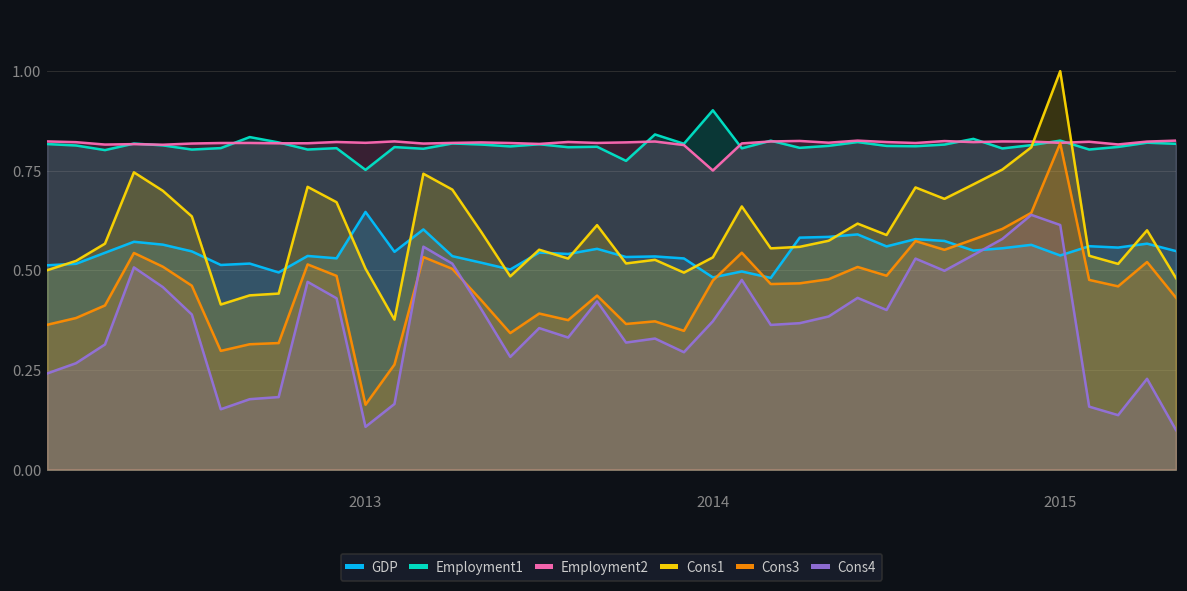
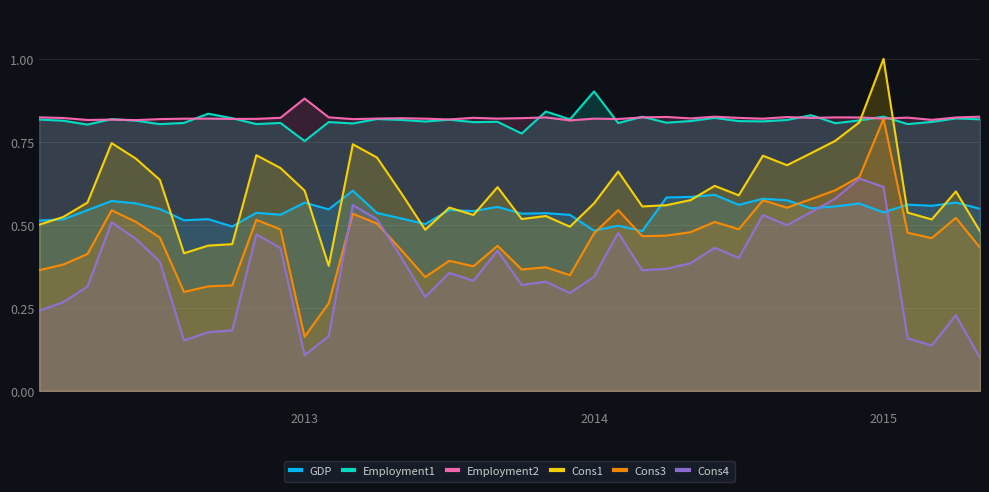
GDP, 2013: 0.65 -> 0.57
Employment2, 2013: 0.82 -> 0.88
Cons1, 2013: 0.50 -> 0.60
Employment2, 2014: 0.75 -> 0.82
Cons1, 2014: 0.53 -> 0.56
Cons4, 2014: 0.37 -> 0.34
